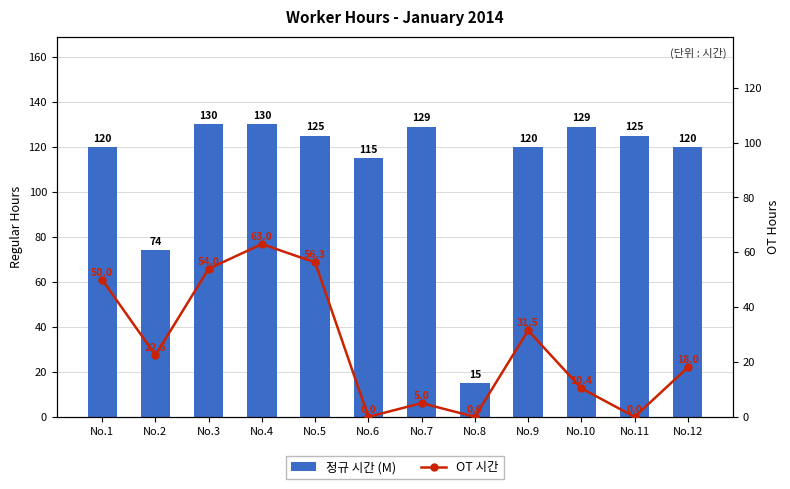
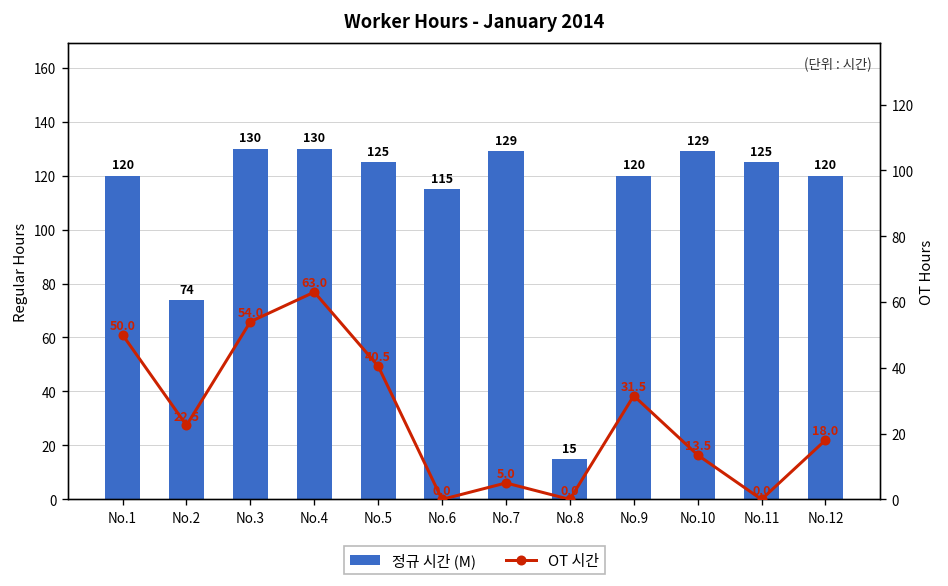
OT 시간, No.5: 56.3 -> 40.5
OT 시간, No.10: 10.4 -> 13.5
